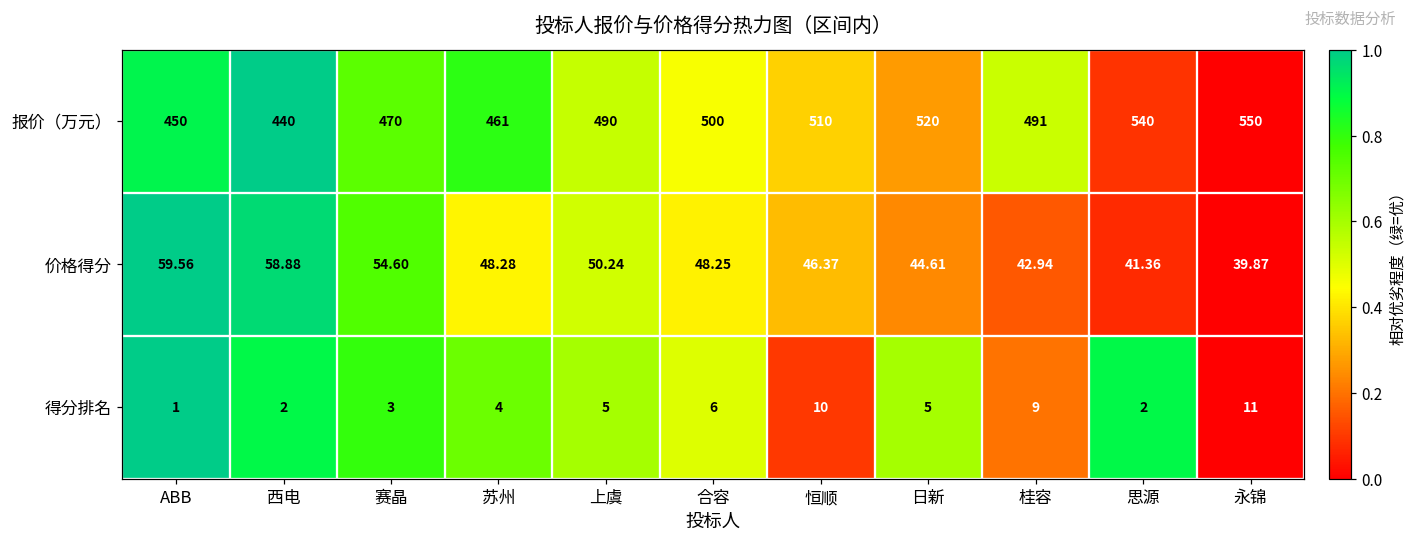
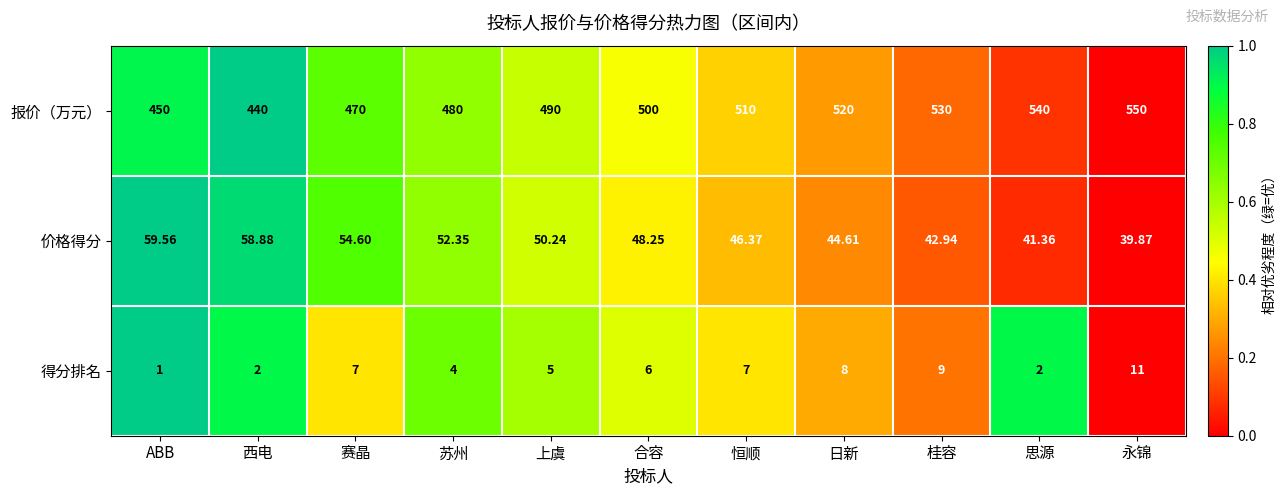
报价（万元）, 苏州: 461 -> 480
报价（万元）, 桂容: 491 -> 530
价格得分, 苏州: 48.28 -> 52.35
得分排名, 赛晶: 3 -> 7
得分排名, 恒顺: 10 -> 7
得分排名, 日新: 5 -> 8
